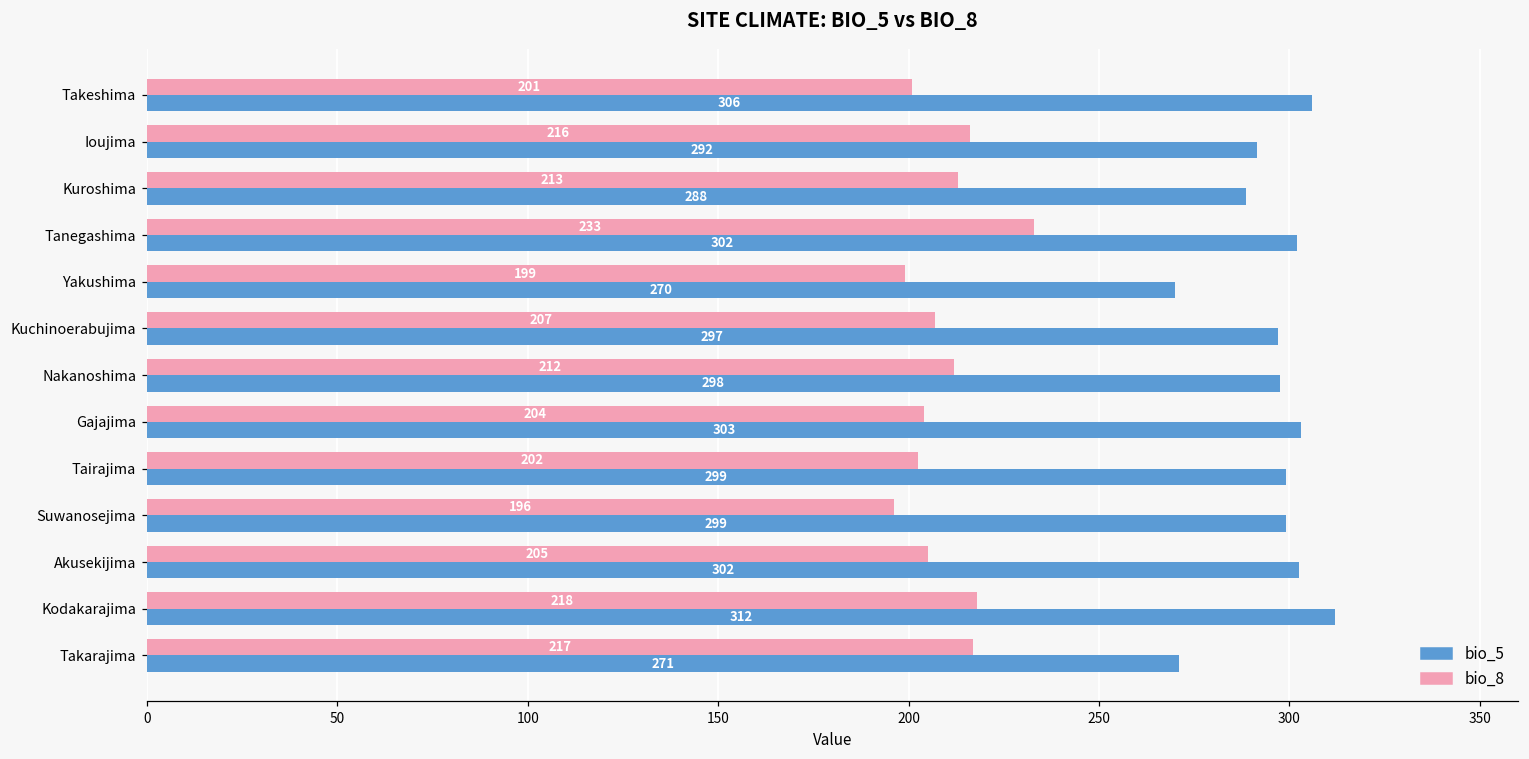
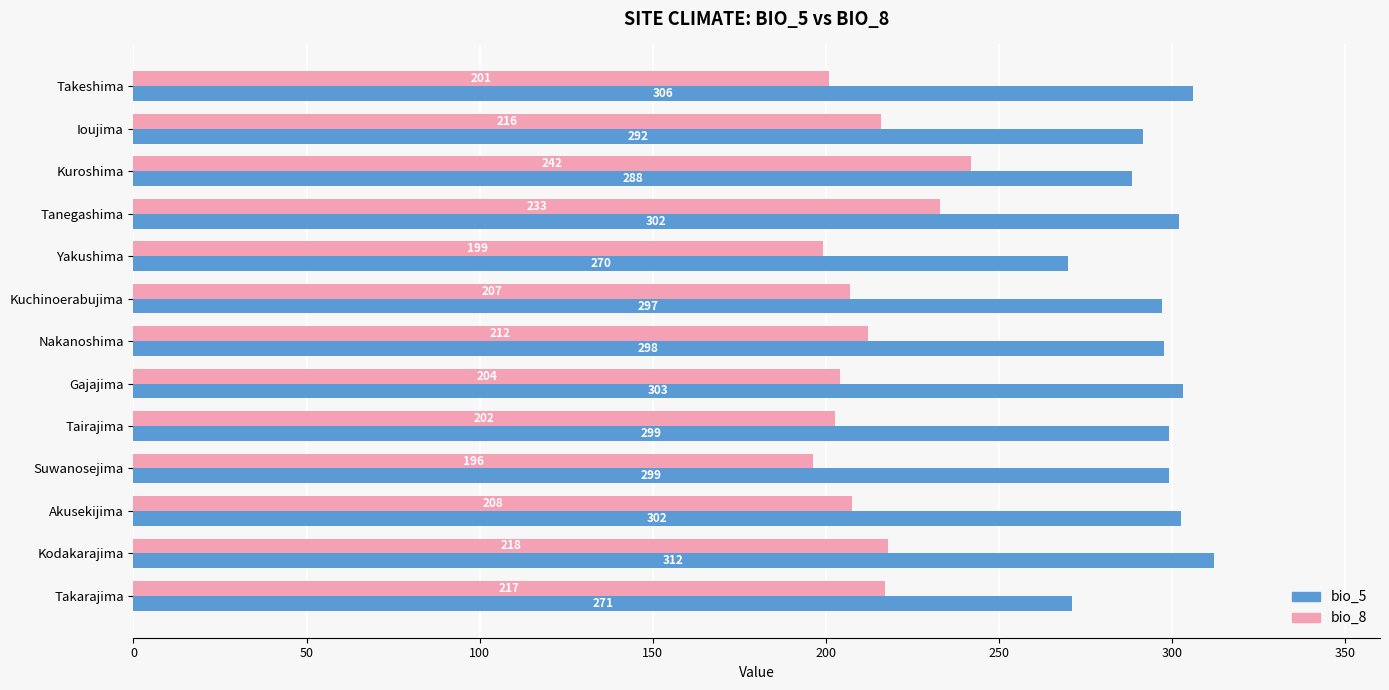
bio_8, Kuroshima: 213 -> 242
bio_8, Akusekijima: 205 -> 208
